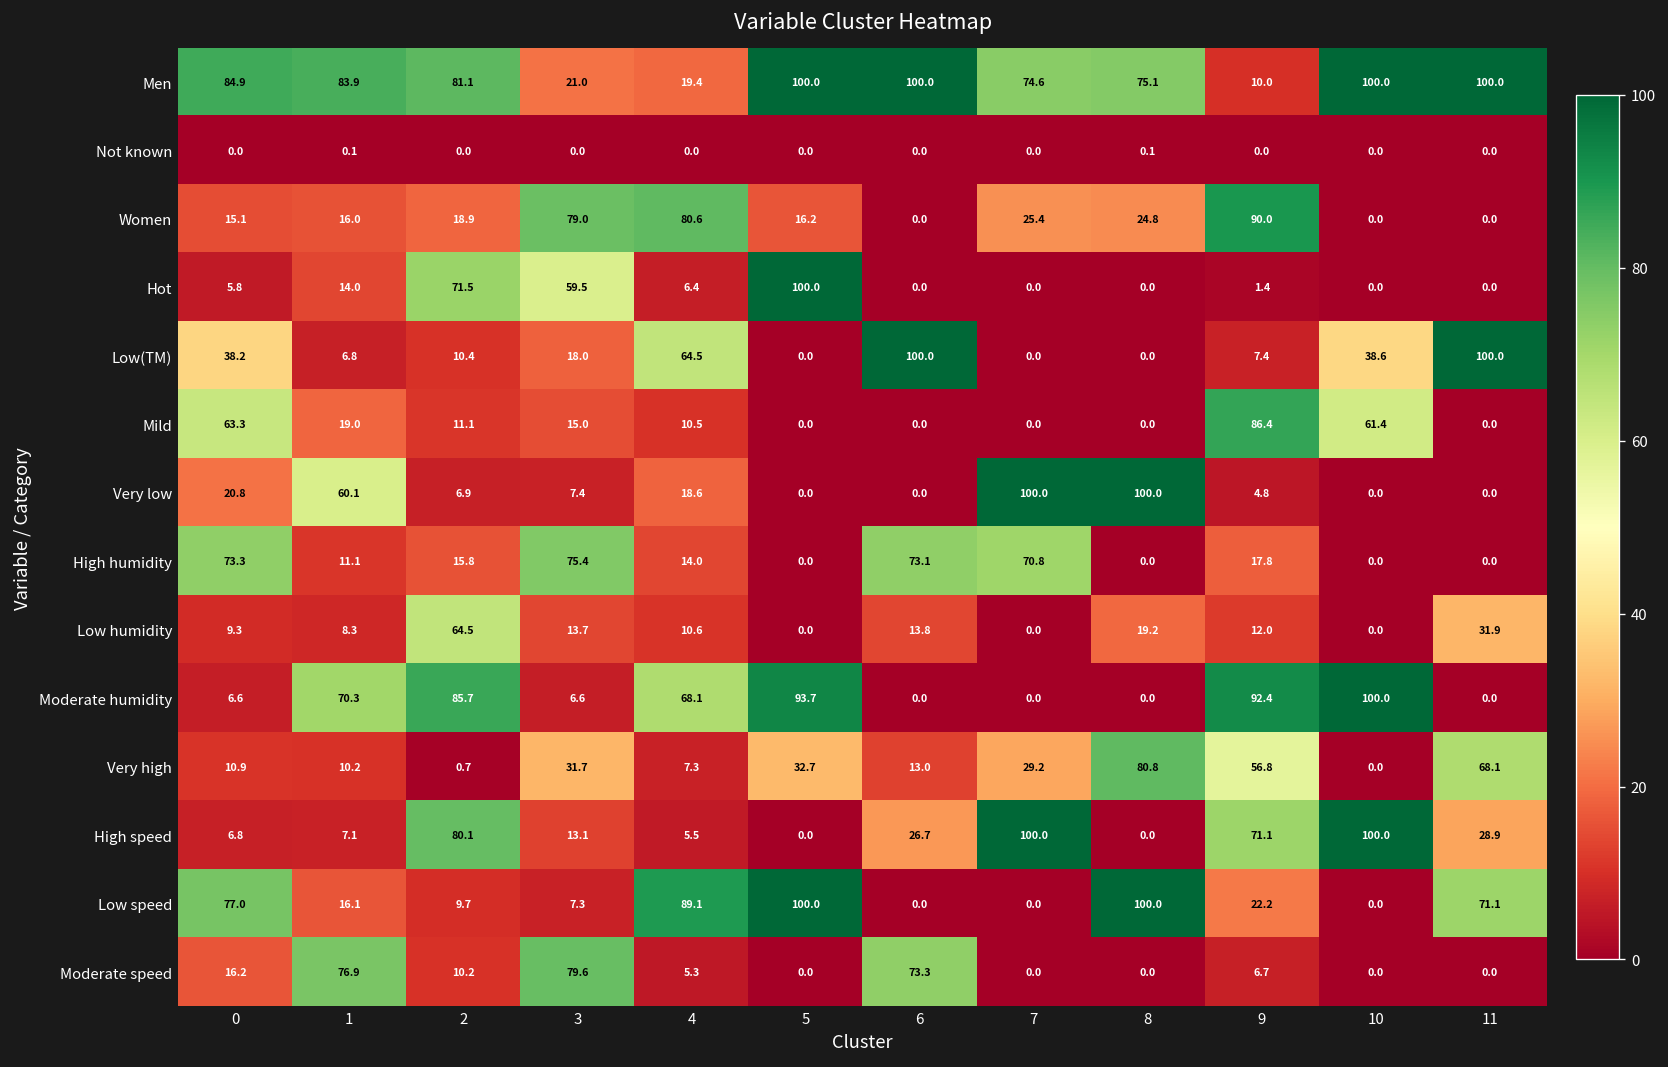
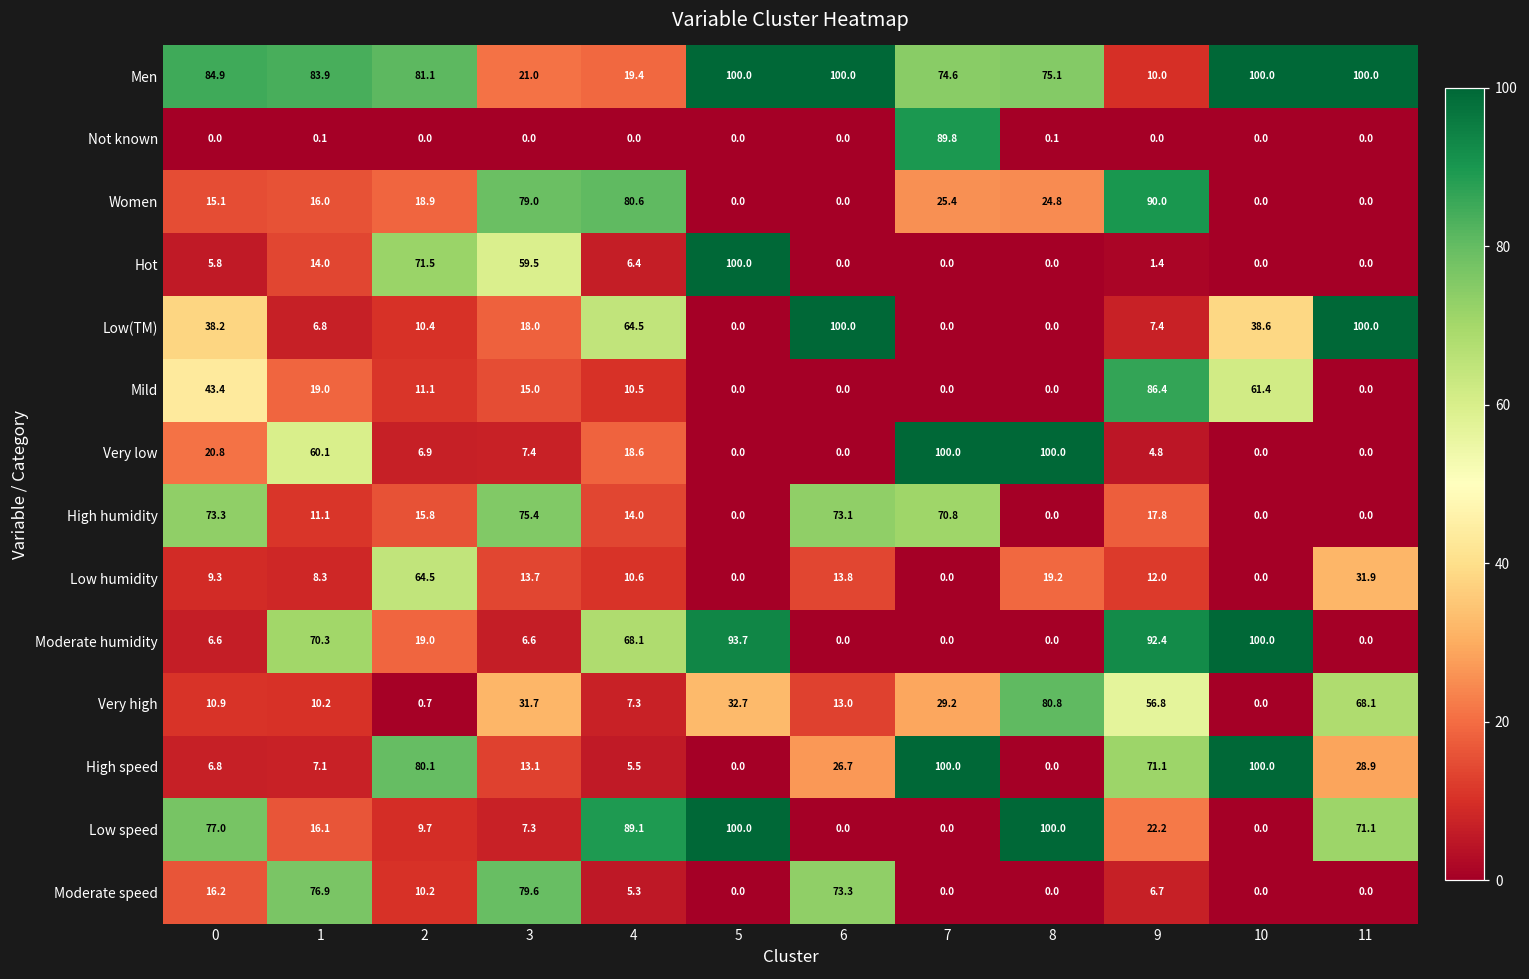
Not known, 7: 0.0 -> 89.8
Women, 5: 16.2 -> 0.0
Mild, 0: 63.3 -> 43.4
Moderate humidity, 2: 85.7 -> 19.0
